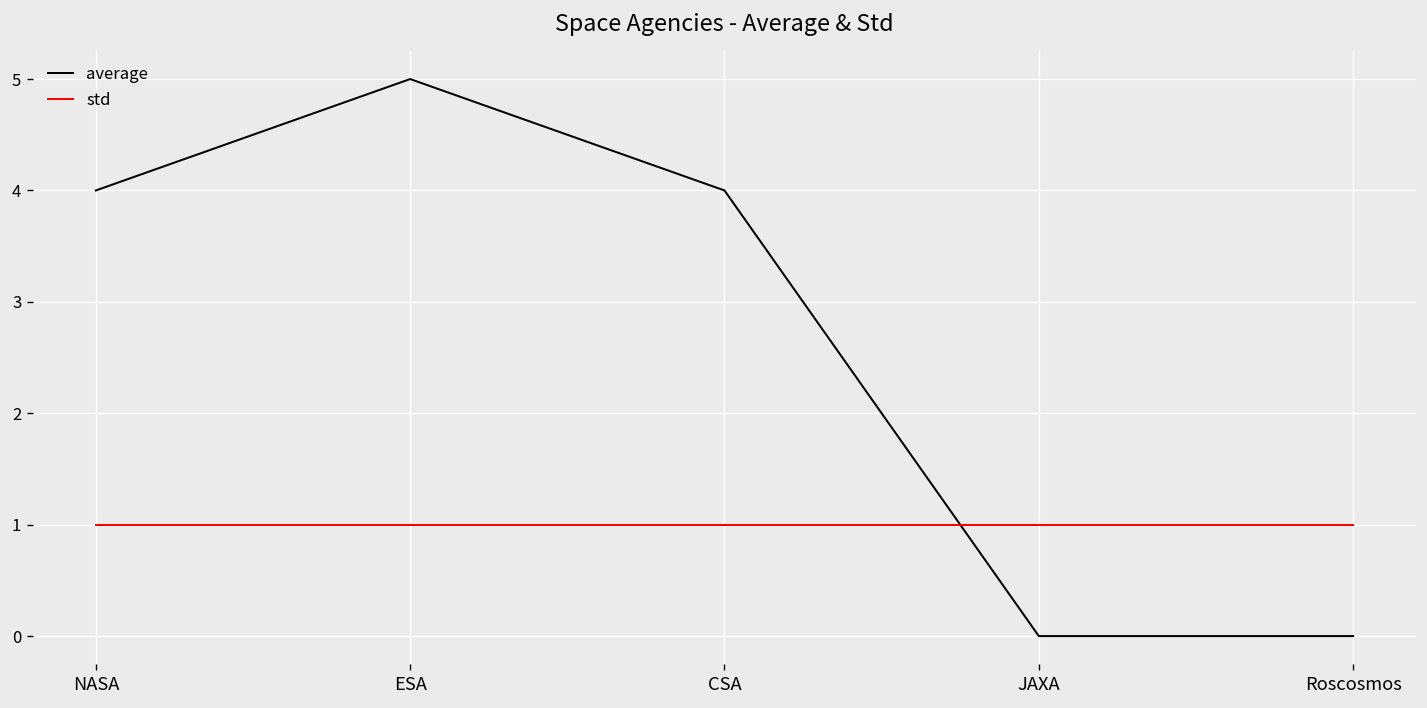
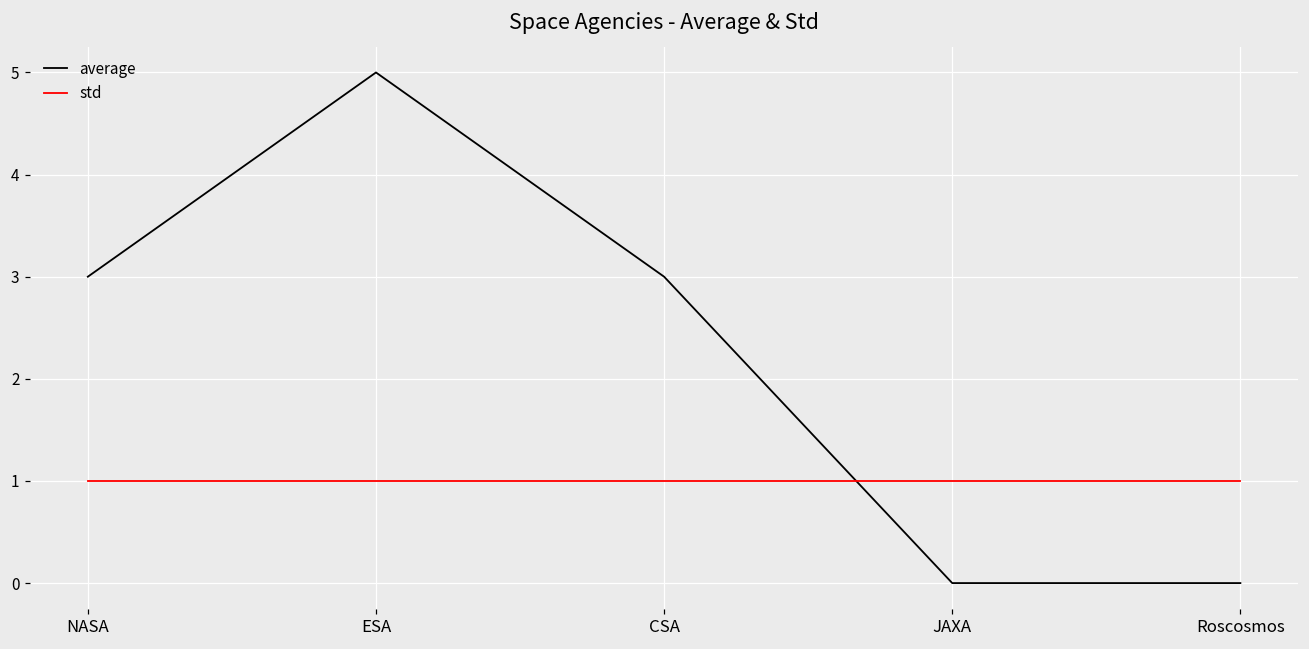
average, NASA: 4 -> 3
average, CSA: 4 -> 3
